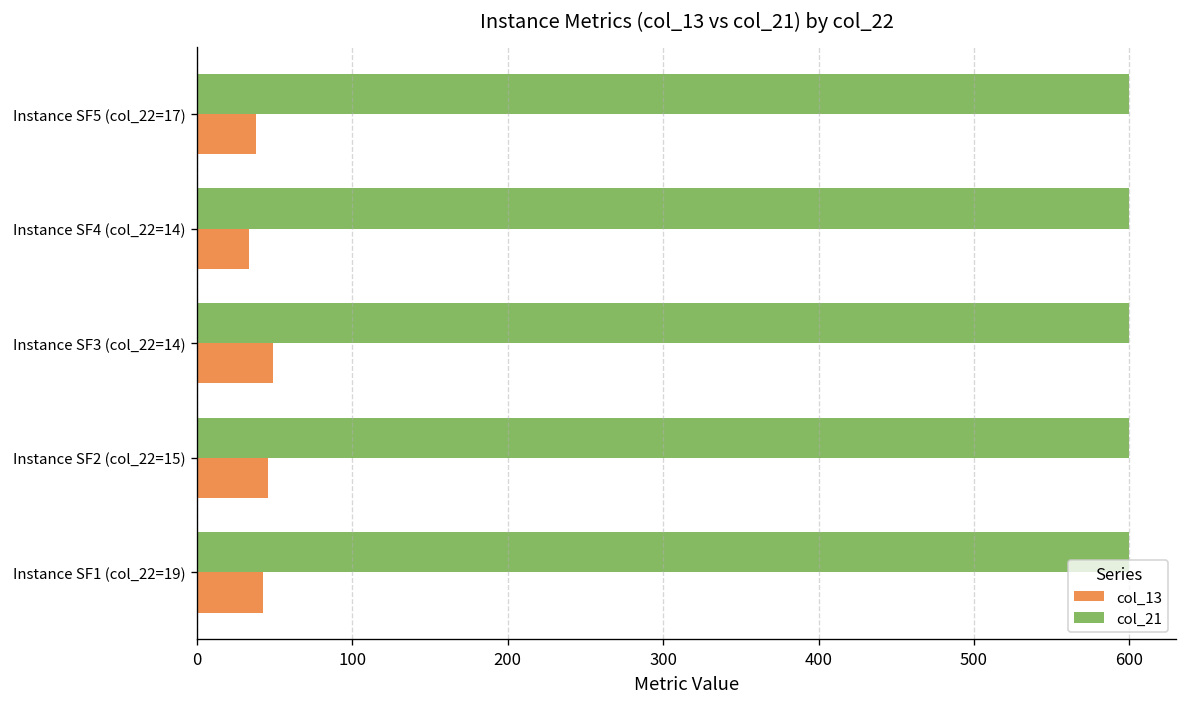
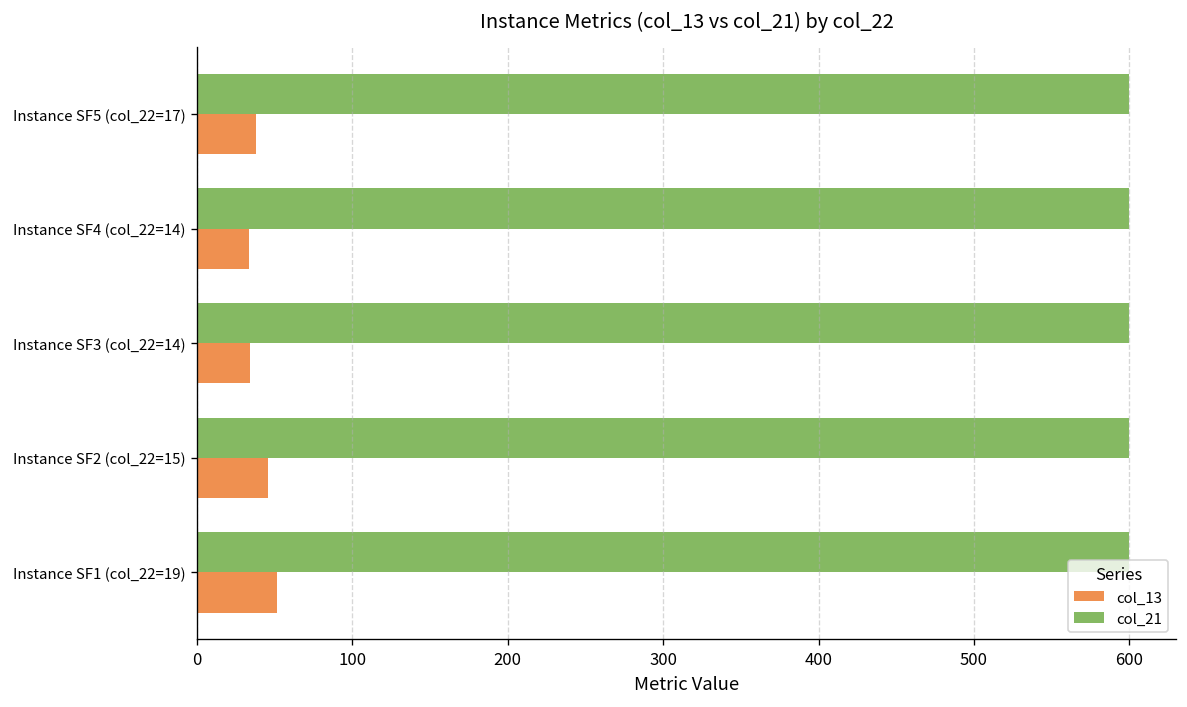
col_13, Instance SF3 (col_22=14): 49 -> 34
col_13, Instance SF1 (col_22=19): 43 -> 52
